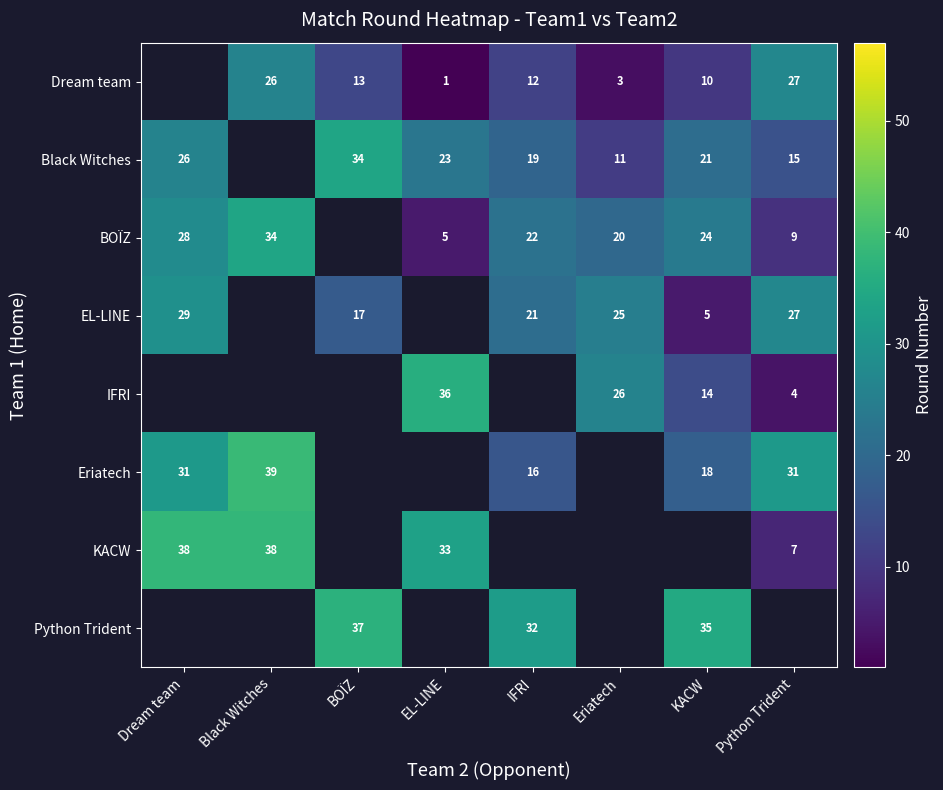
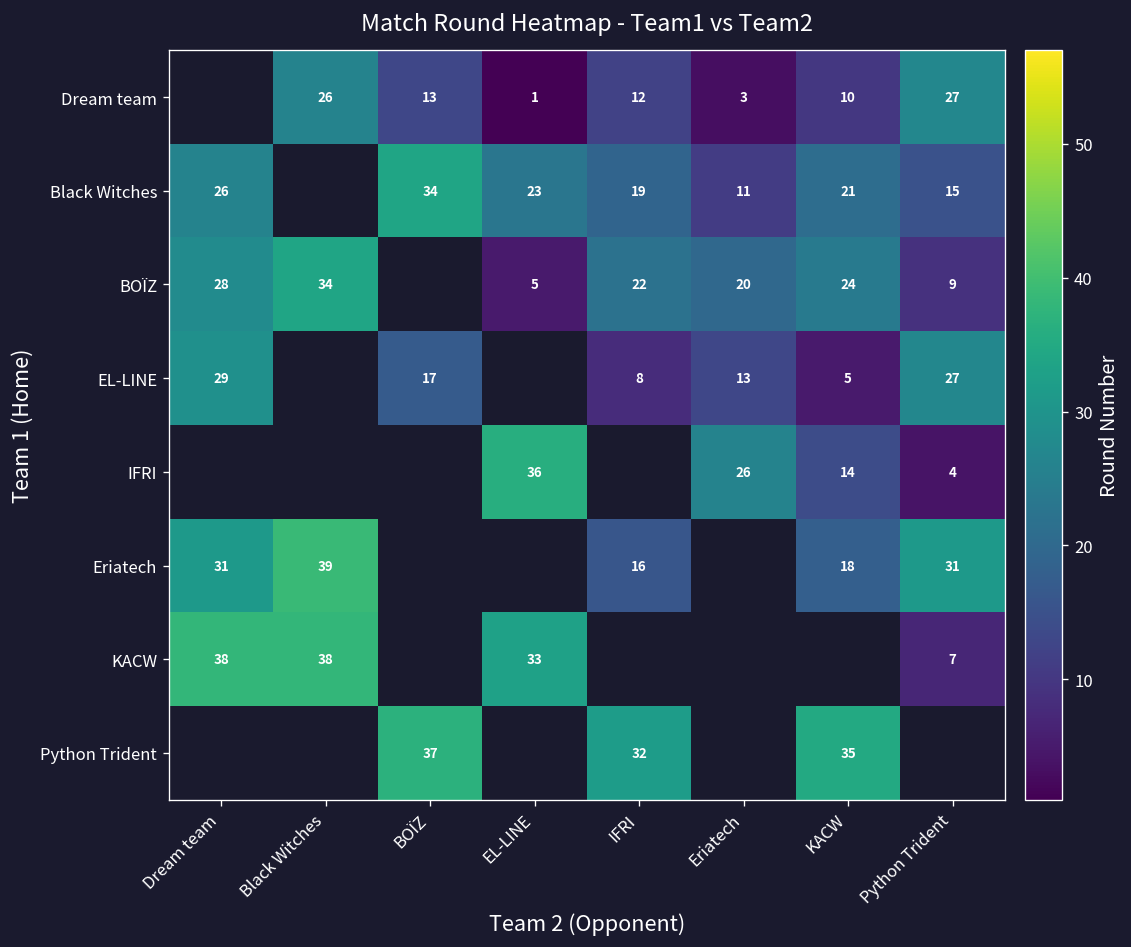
EL-LINE, IFRI: 21 -> 8
EL-LINE, Eriatech: 25 -> 13
